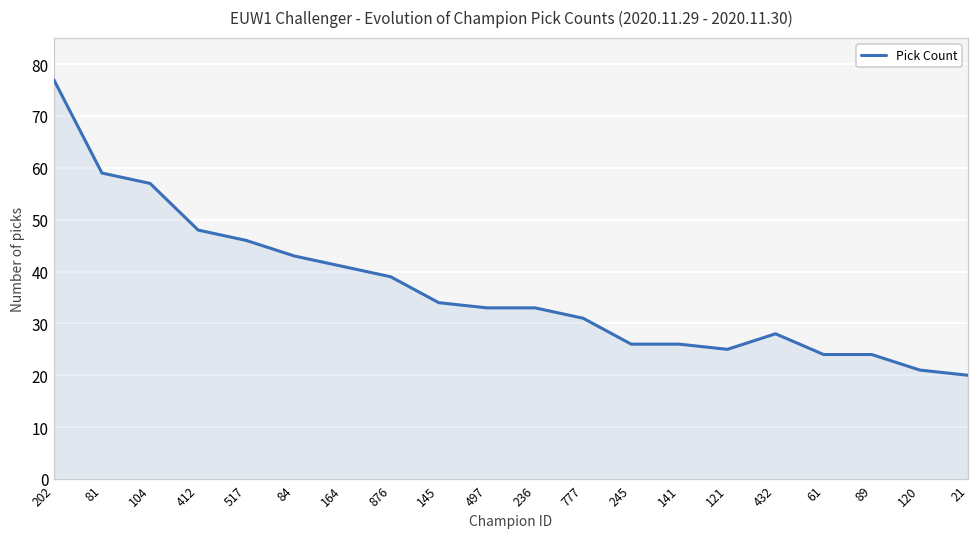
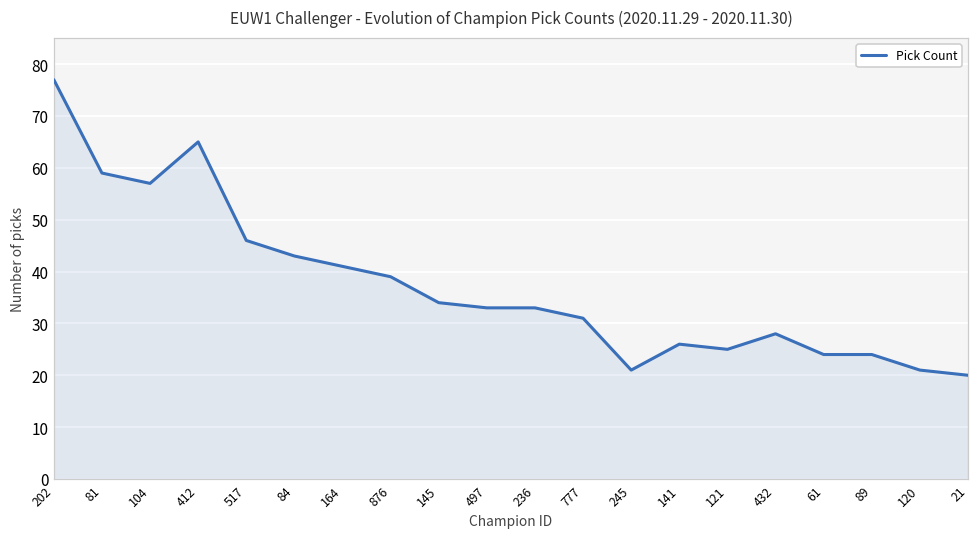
Pick Count, 412: 48 -> 65
Pick Count, 245: 26 -> 21
